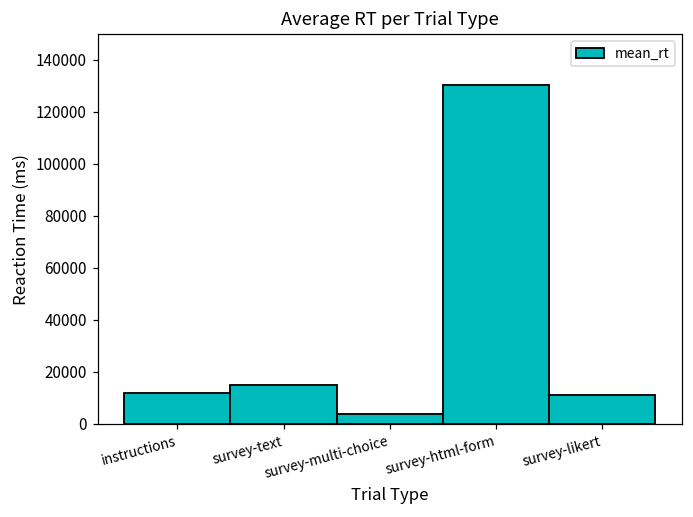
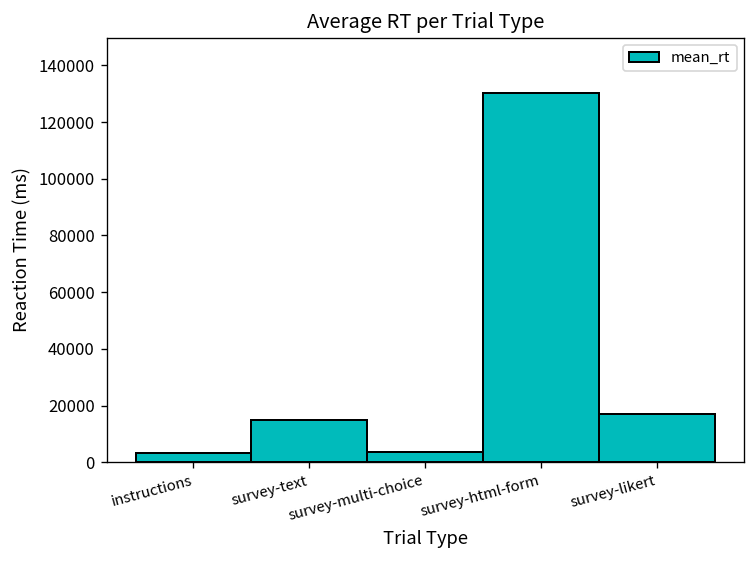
instructions: 12000 -> 3000
survey-likert: 11000 -> 17000
